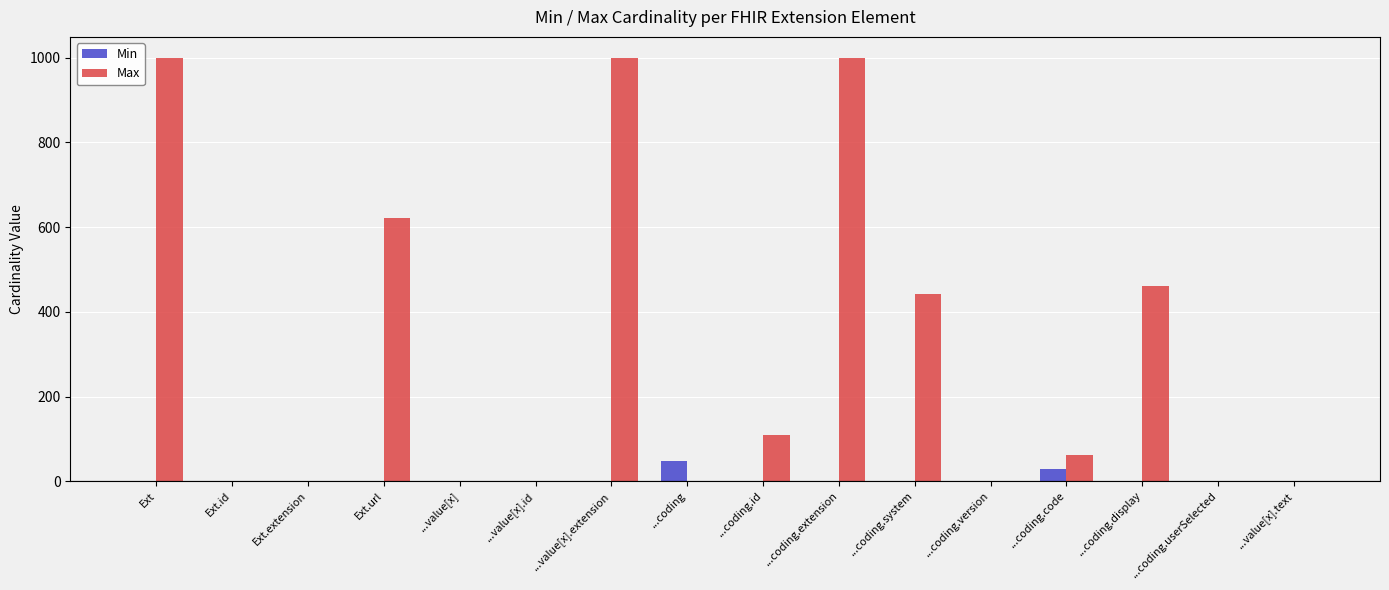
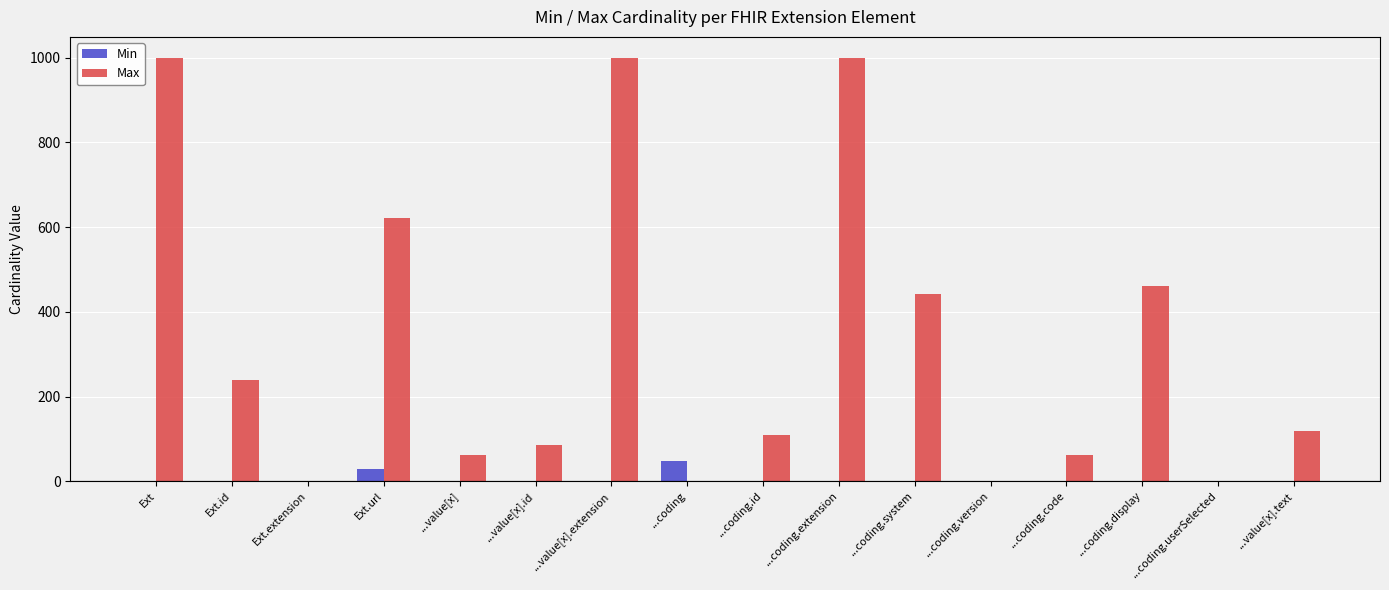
Max, Ext.id: 0 -> 240
Min, Ext.url: 0 -> 30
Max, ...value[x]: 0 -> 60
Max, ...value[x].id: 0 -> 90
Min, ...coding.code: 30 -> 0
Max, ...value[x].text: 0 -> 120
